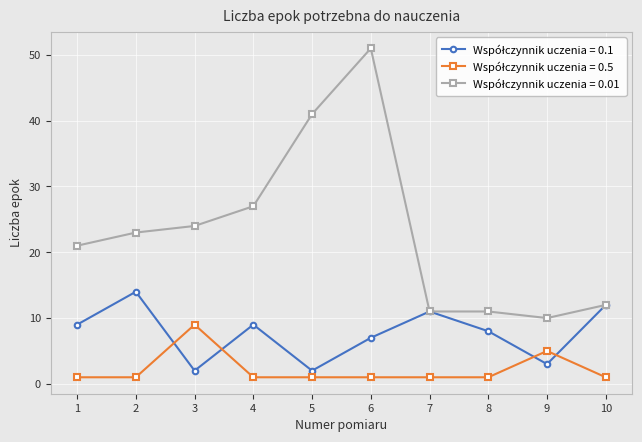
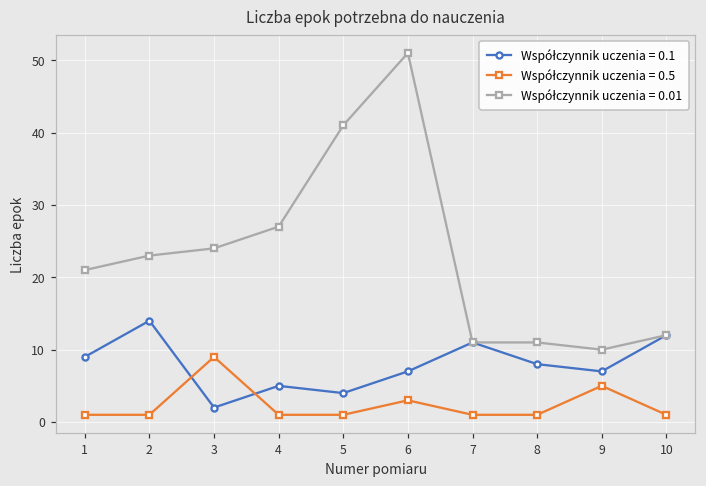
Współczynnik uczenia = 0.1, 4: 9 -> 5
Współczynnik uczenia = 0.1, 5: 2 -> 4
Współczynnik uczenia = 0.5, 6: 1 -> 3
Współczynnik uczenia = 0.1, 9: 3 -> 7
